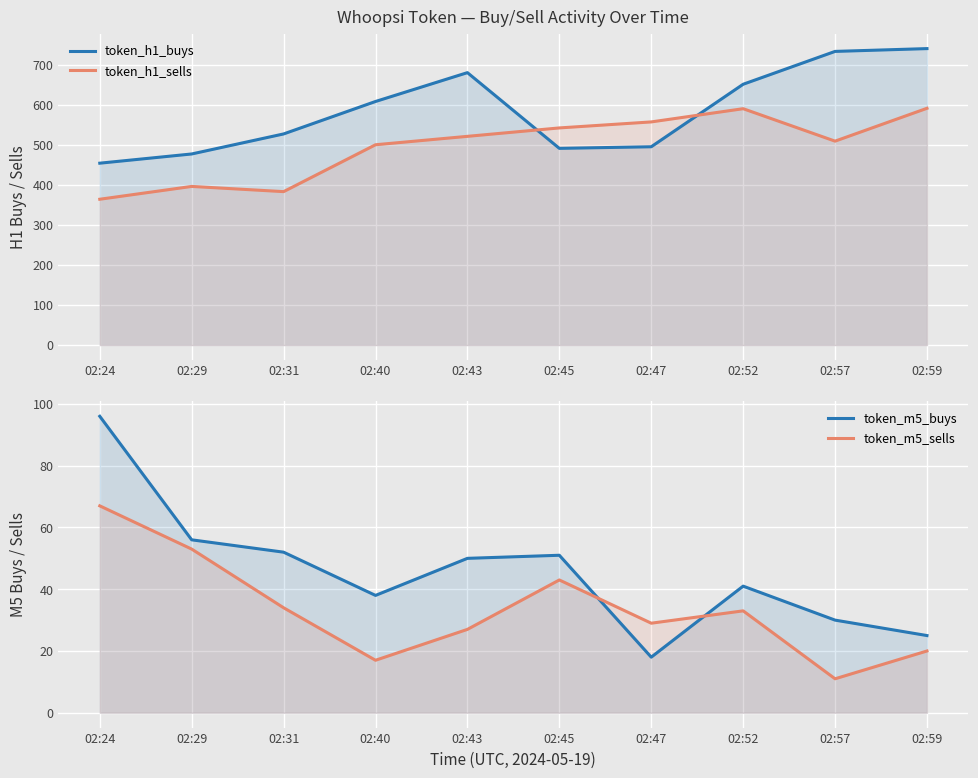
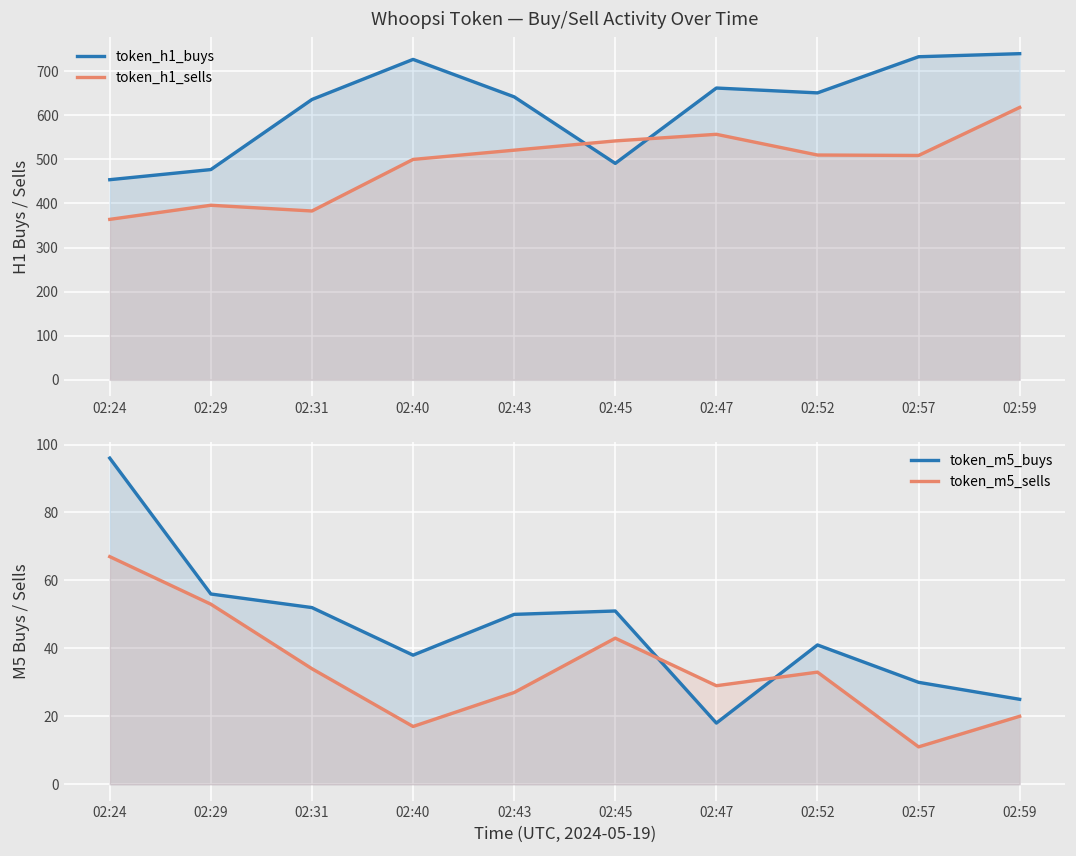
Whoopsi Token — Buy/Sell Activity Over Time, token_h1_buys, 02:31: 530 -> 640
Whoopsi Token — Buy/Sell Activity Over Time, token_h1_buys, 02:40: 610 -> 730
Whoopsi Token — Buy/Sell Activity Over Time, token_h1_buys, 02:43: 680 -> 640
Whoopsi Token — Buy/Sell Activity Over Time, token_h1_buys, 02:47: 500 -> 660
Whoopsi Token — Buy/Sell Activity Over Time, token_h1_sells, 02:52: 590 -> 510
Whoopsi Token — Buy/Sell Activity Over Time, token_h1_sells, 02:59: 590 -> 620
